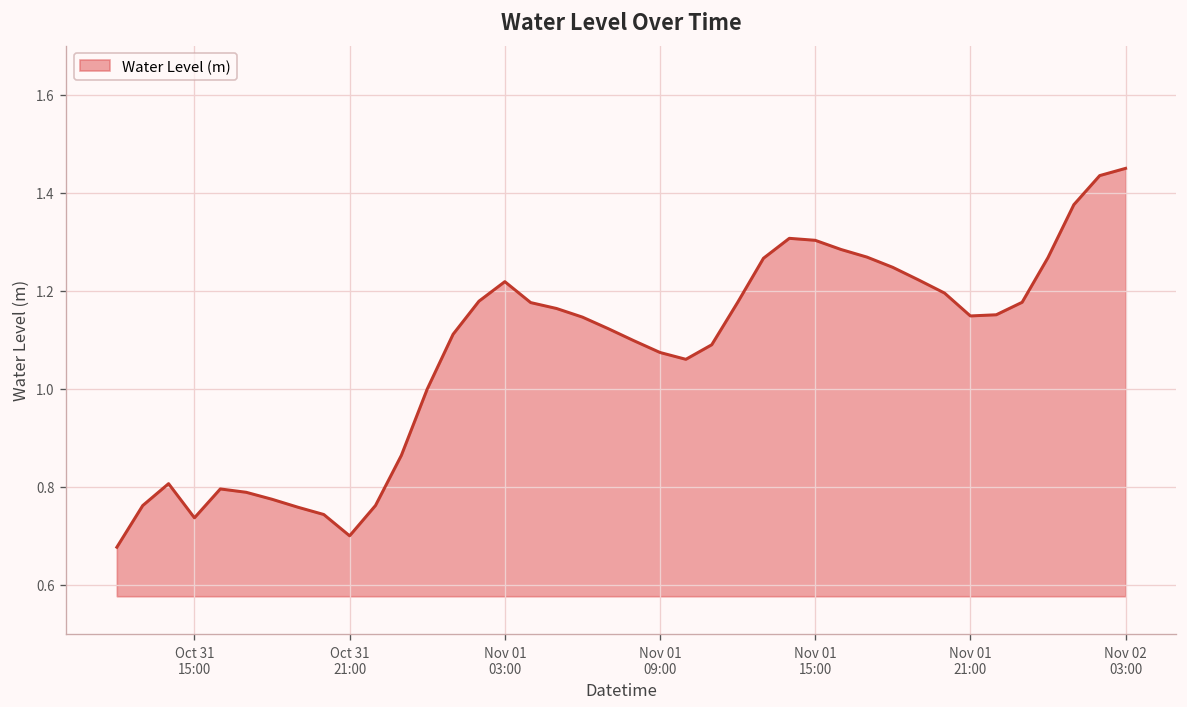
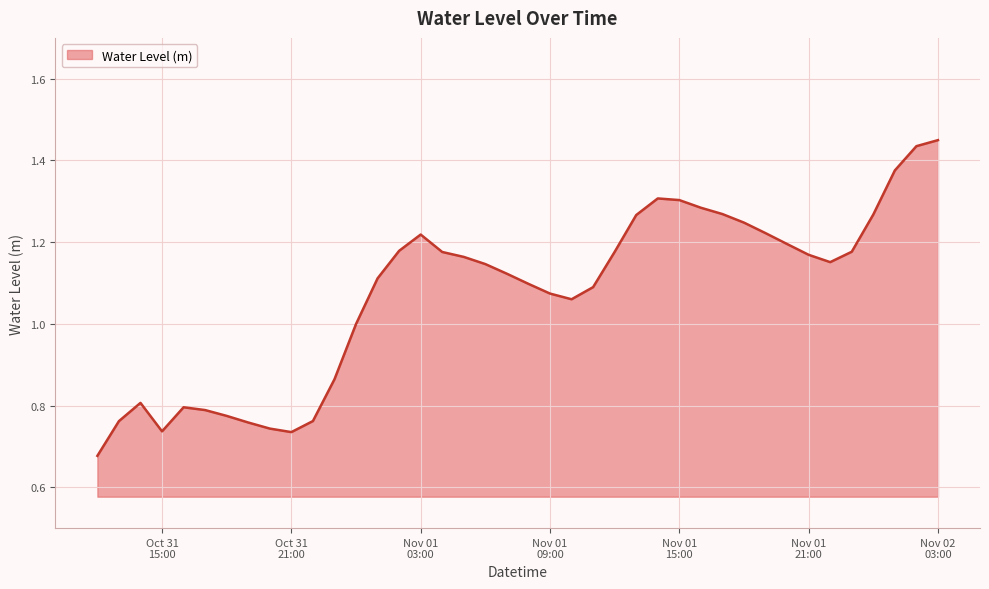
Oct 31 21:00: 0.70 -> 0.74
Nov 01 21:00: 1.15 -> 1.17
